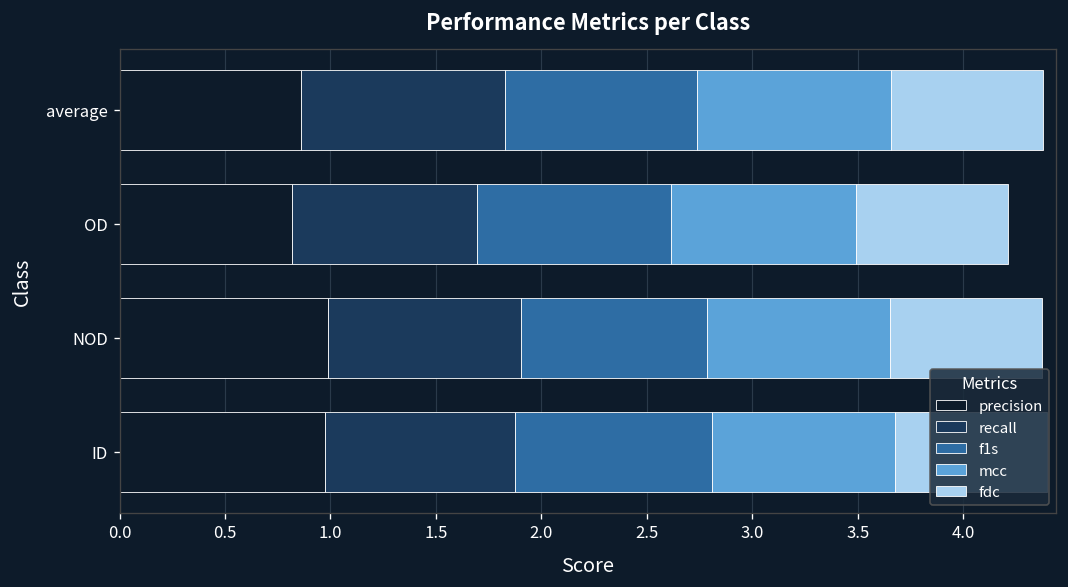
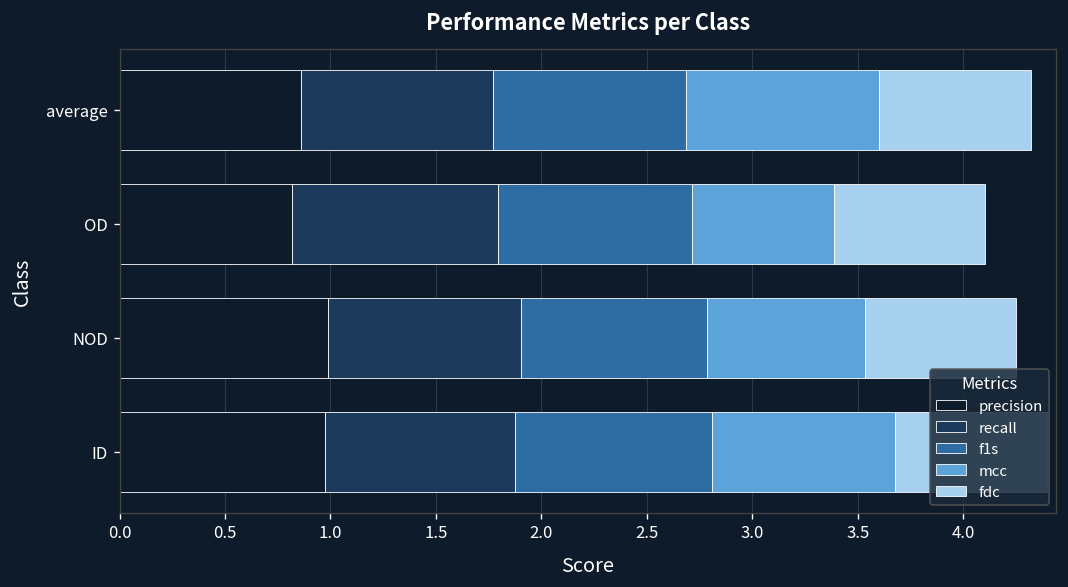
recall, average: 0.97 -> 0.91
recall, OD: 0.88 -> 0.98
mcc, OD: 0.88 -> 0.67
mcc, NOD: 0.87 -> 0.75
